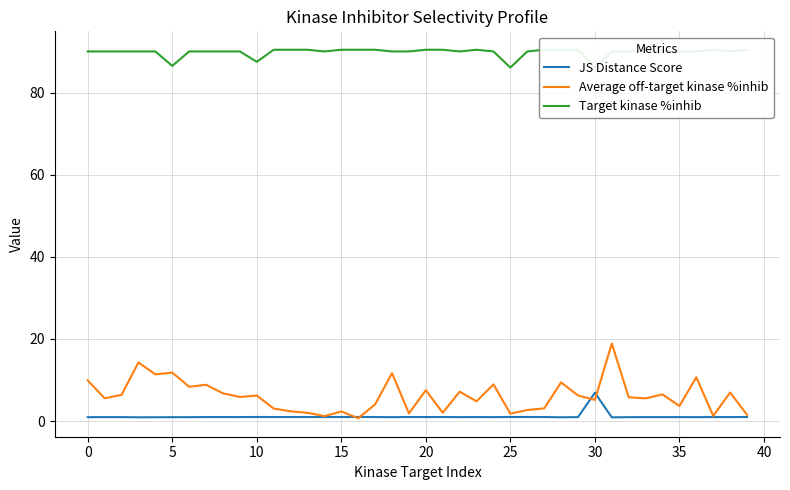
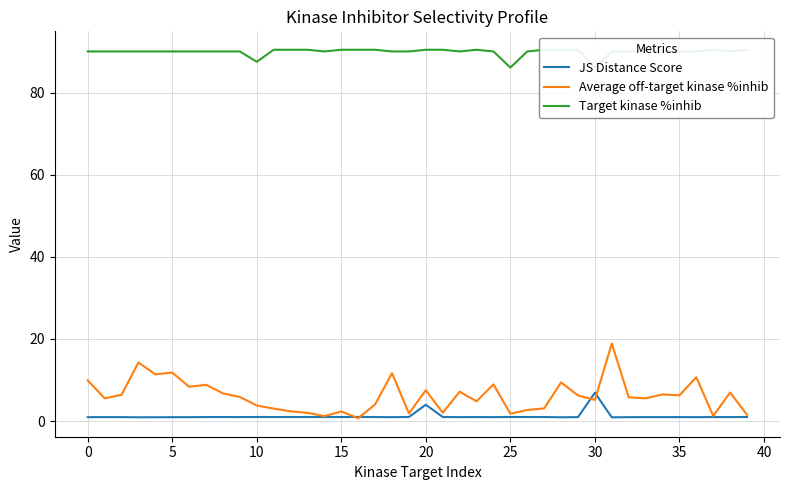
Target kinase %inhib, 5: 86 -> 90
Average off-target kinase %inhib, 10: 6 -> 4
JS Distance Score, 20: 1 -> 4
Average off-target kinase %inhib, 35: 4 -> 6
